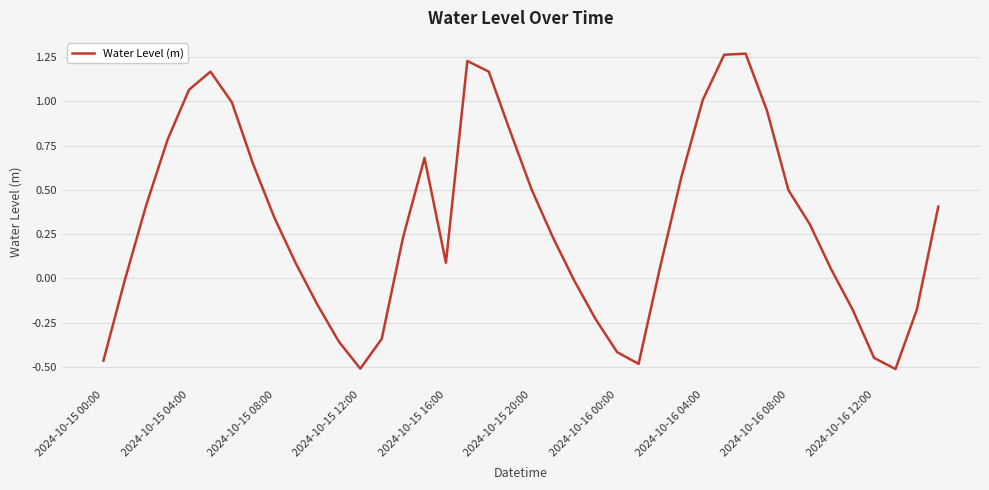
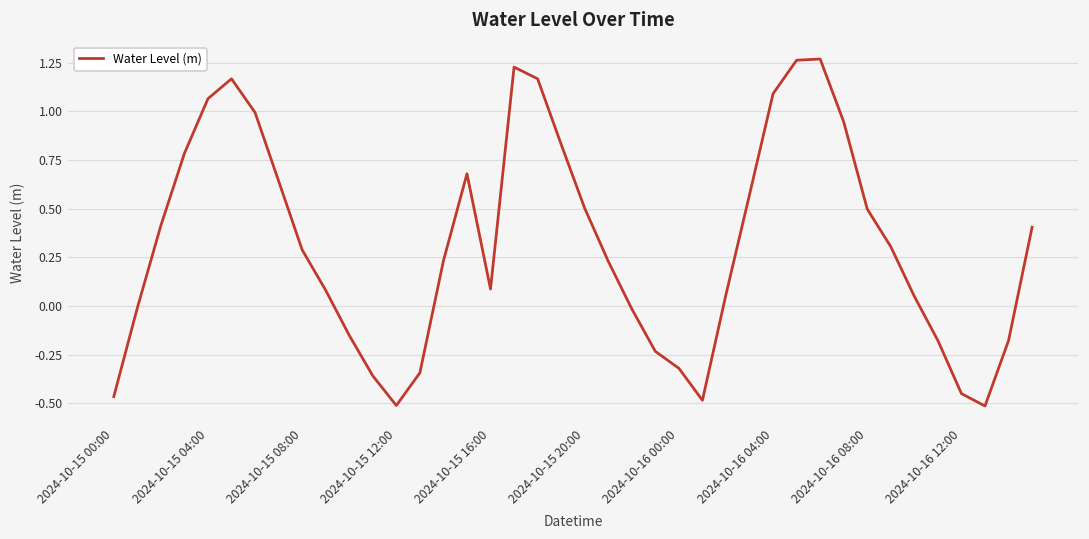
2024-10-15 08:00: 0.34 -> 0.29
2024-10-16 00:00: -0.42 -> -0.32
2024-10-16 04:00: 1.01 -> 1.09
